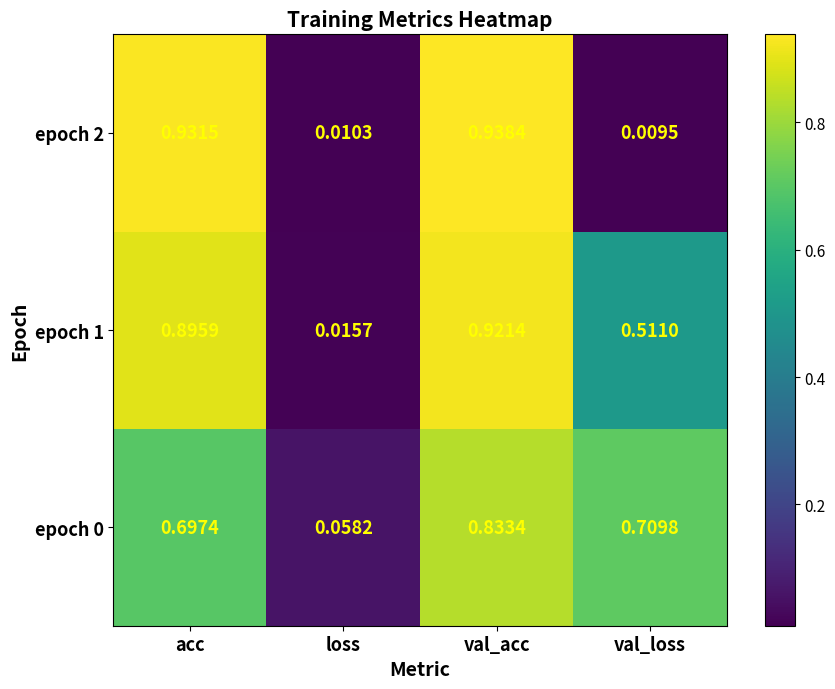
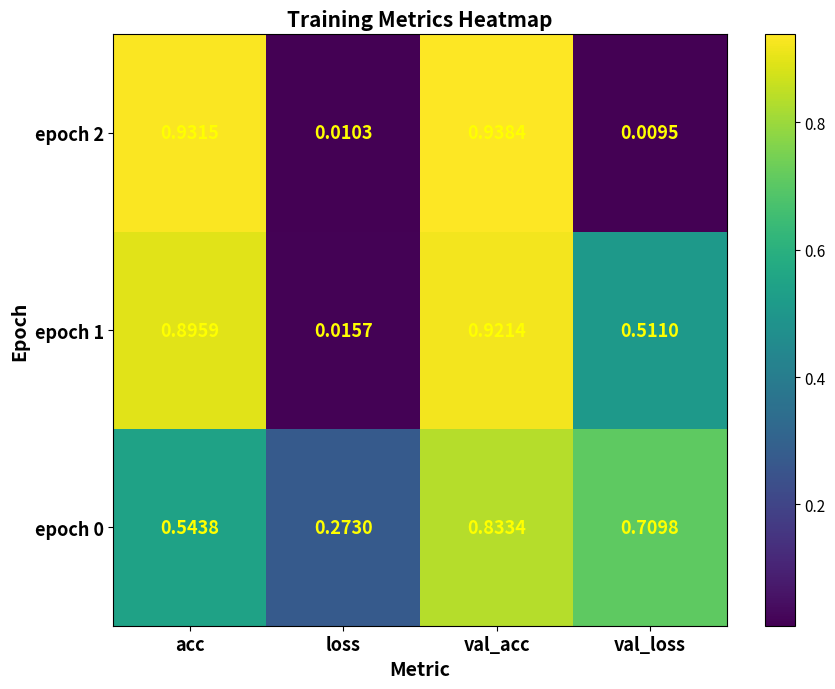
epoch 0, acc: 0.6974 -> 0.5438
epoch 0, loss: 0.0582 -> 0.2730
